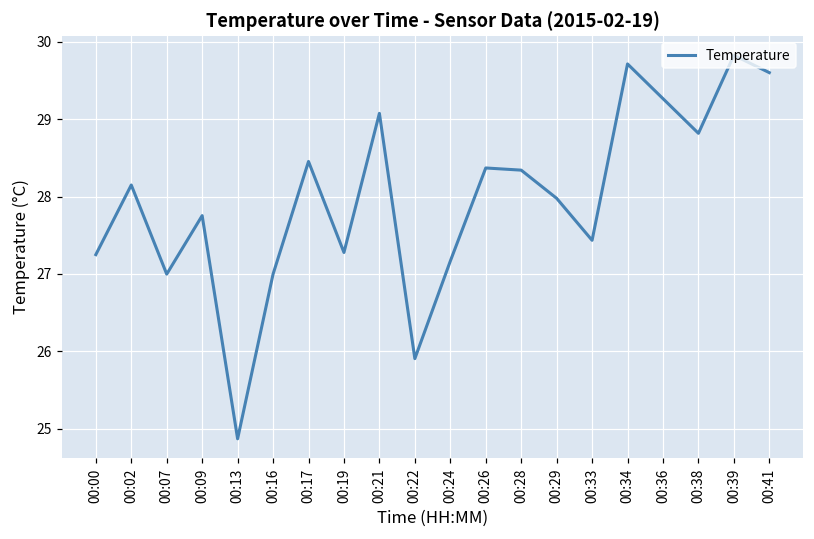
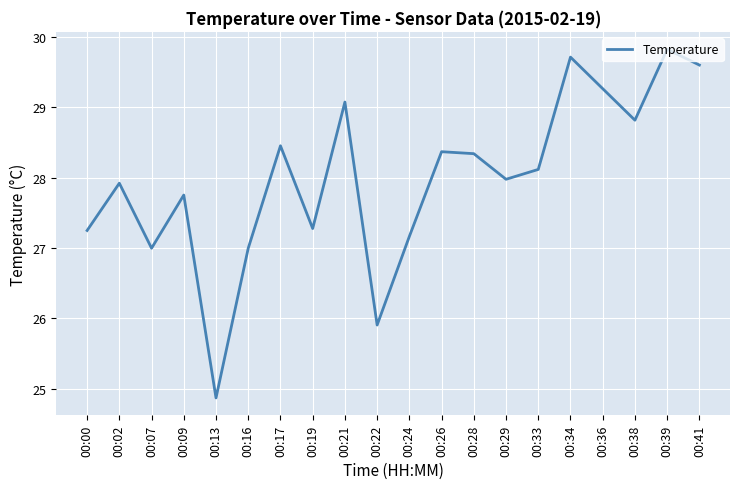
00:02: 28.2 -> 27.9
00:33: 27.4 -> 28.1
